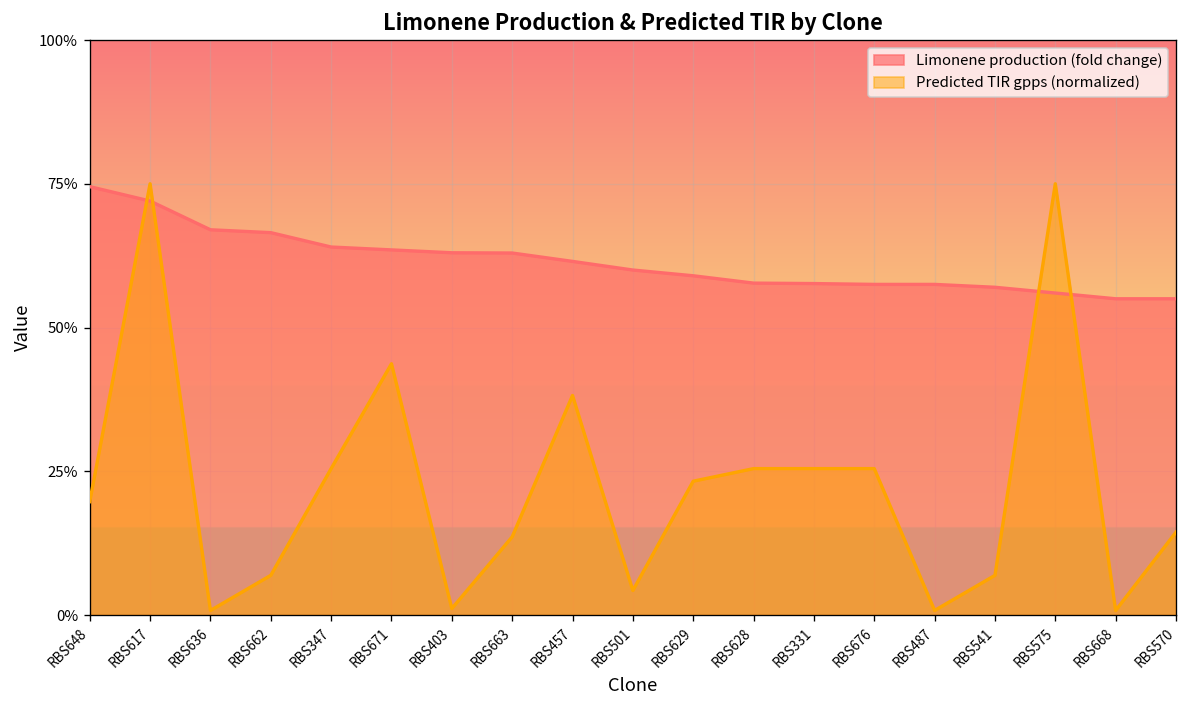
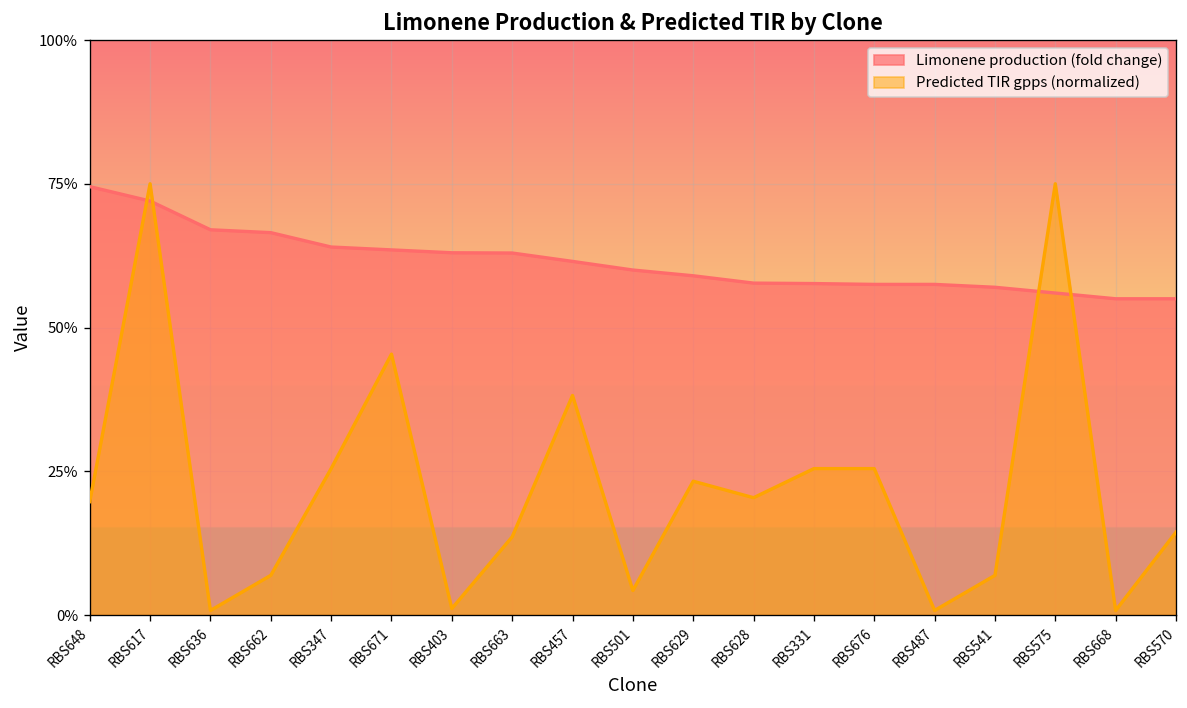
Predicted TIR gpps (normalized), RBS671: 44% -> 45%
Predicted TIR gpps (normalized), RBS628: 25% -> 20%
